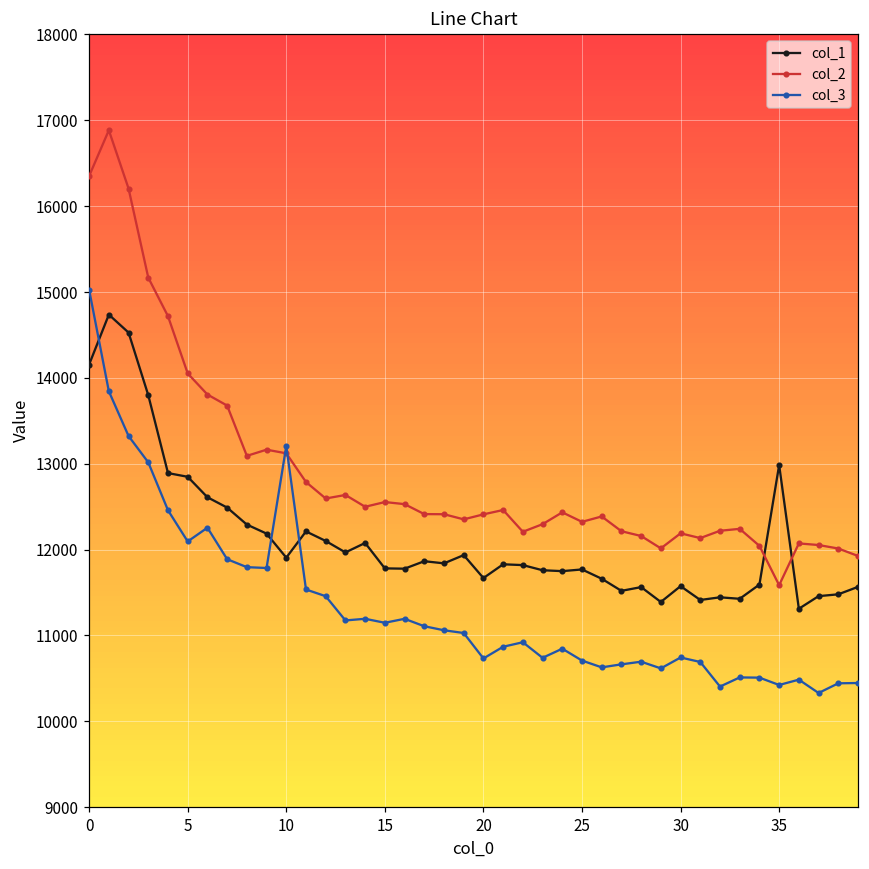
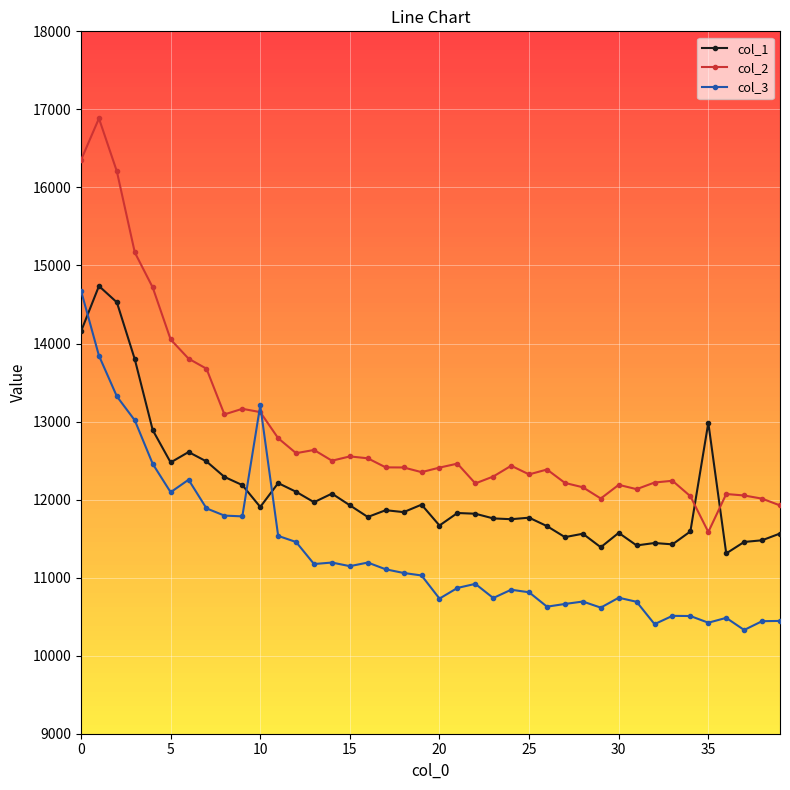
col_3, 0: 15000 -> 14700
col_1, 5: 12800 -> 12500
col_1, 15: 11800 -> 11900
col_3, 25: 10700 -> 10800
